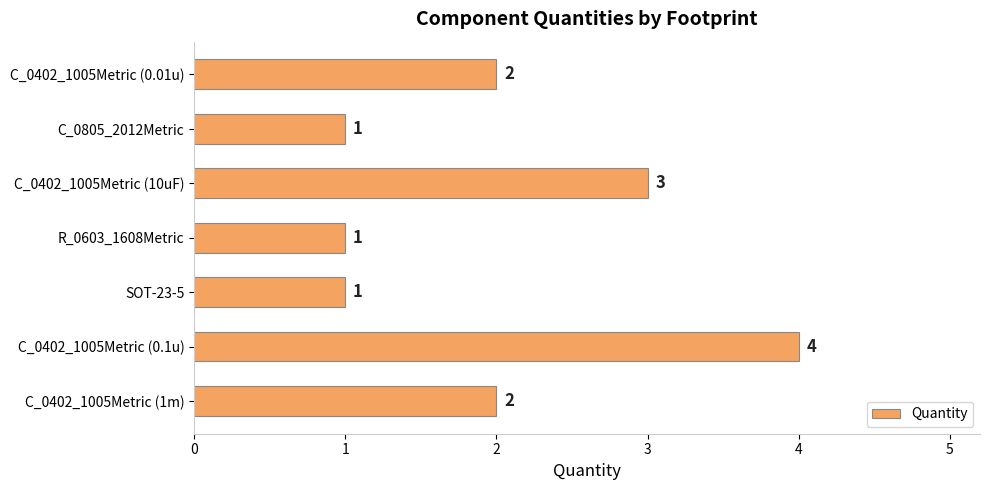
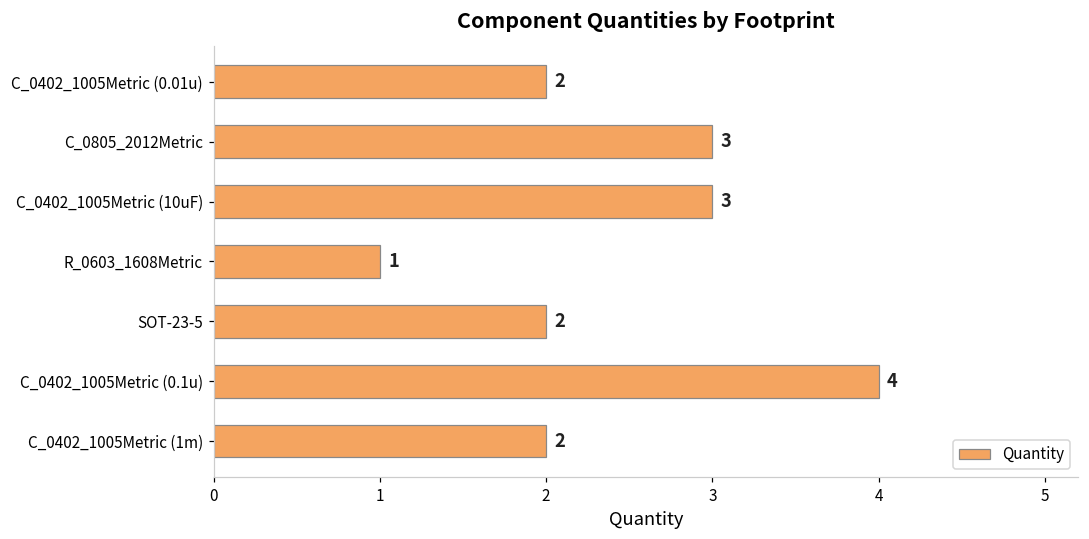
C_0805_2012Metric: 1 -> 3
SOT-23-5: 1 -> 2
